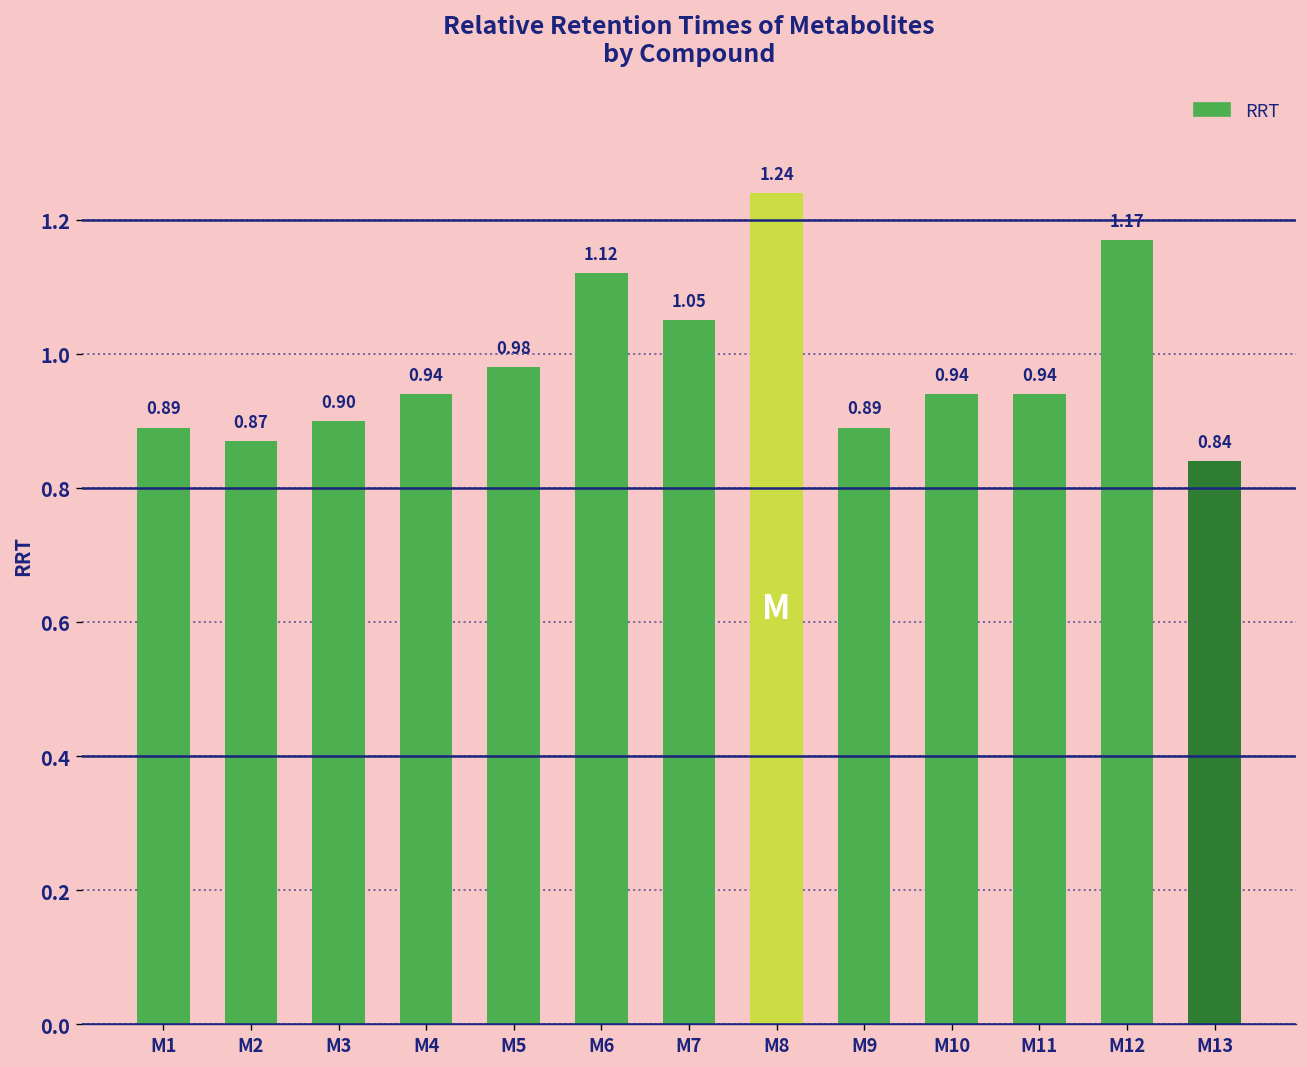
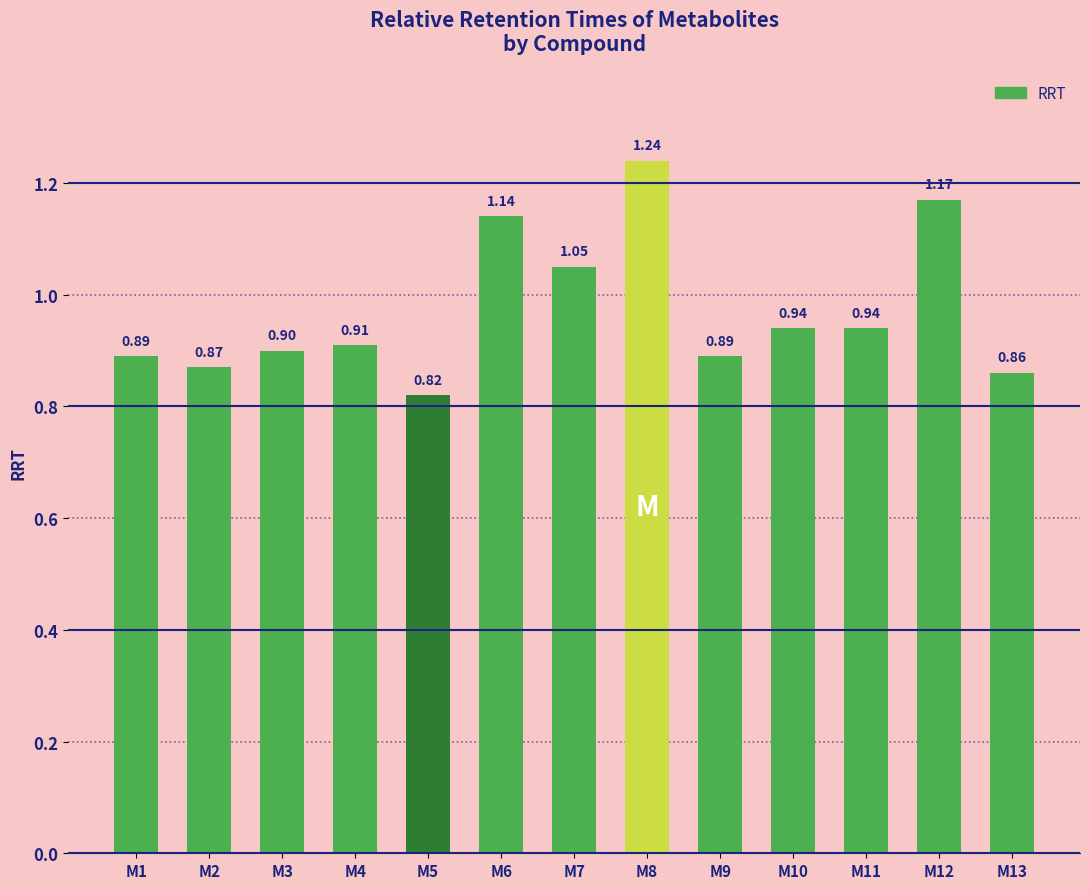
M4: 0.94 -> 0.91
M5: 0.98 -> 0.82
M6: 1.12 -> 1.14
M13: 0.84 -> 0.86
